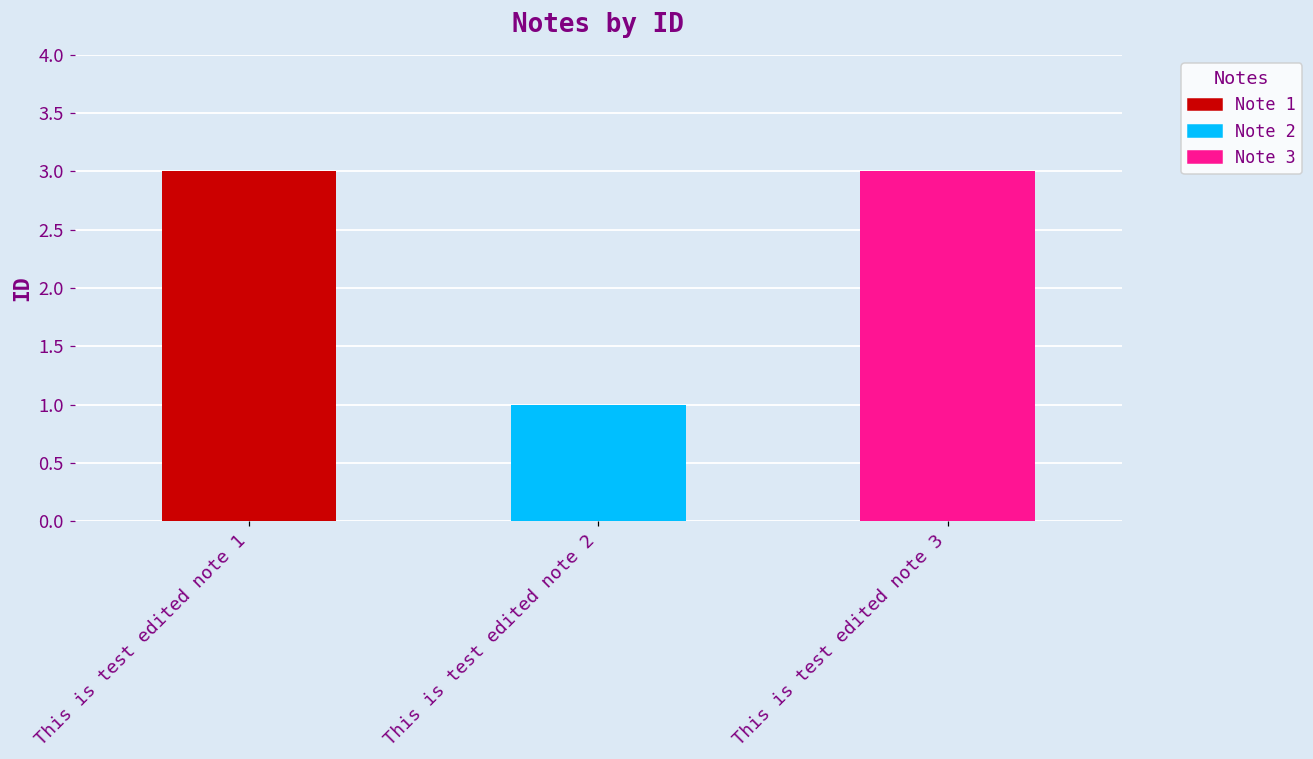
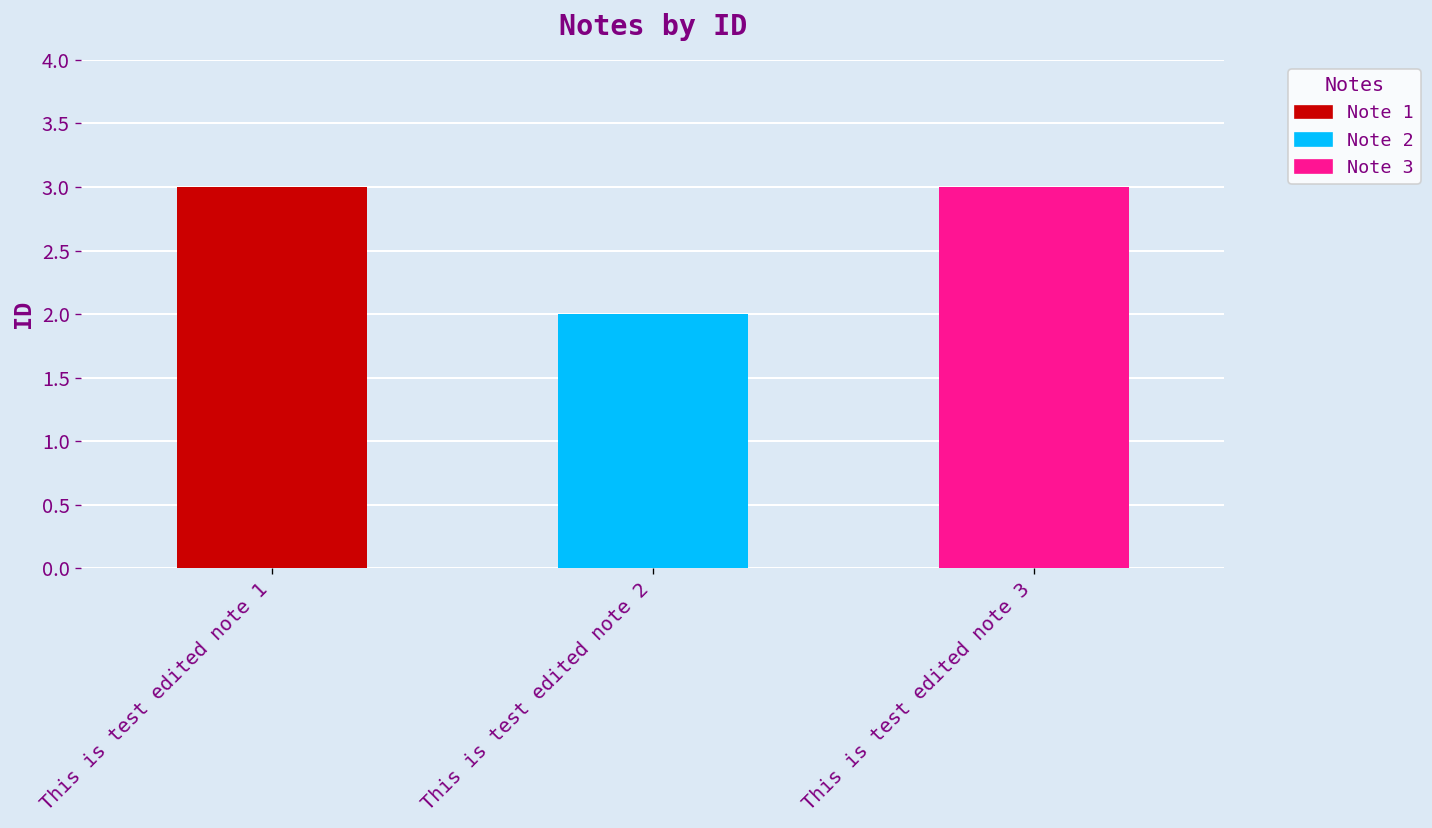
This is test edited note 2: 1 -> 2
